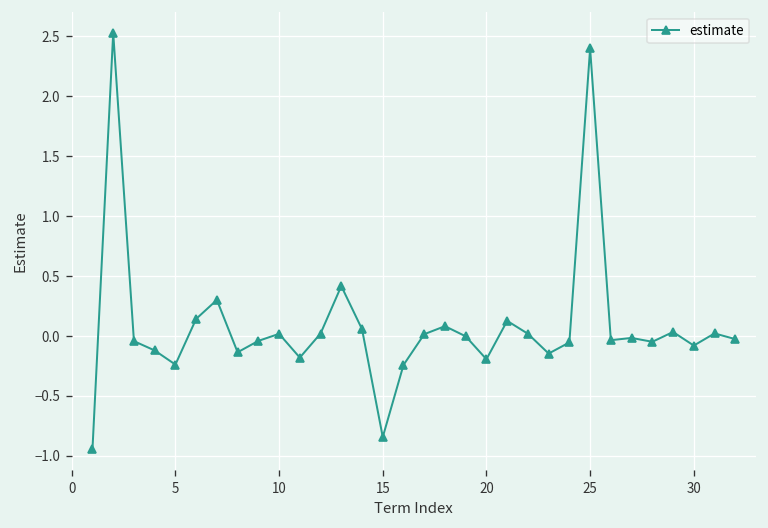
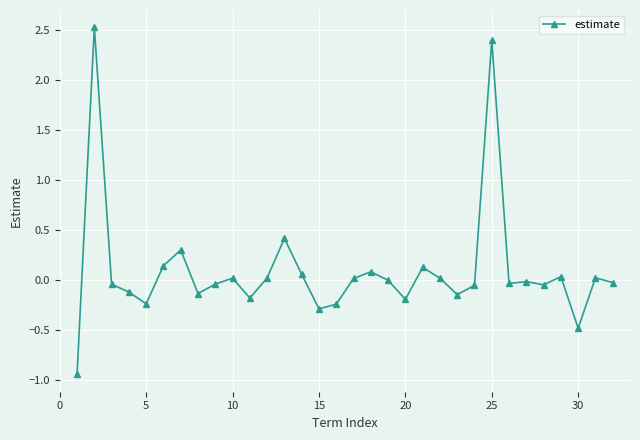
15: -0.8 -> -0.3
30: -0.1 -> -0.5
